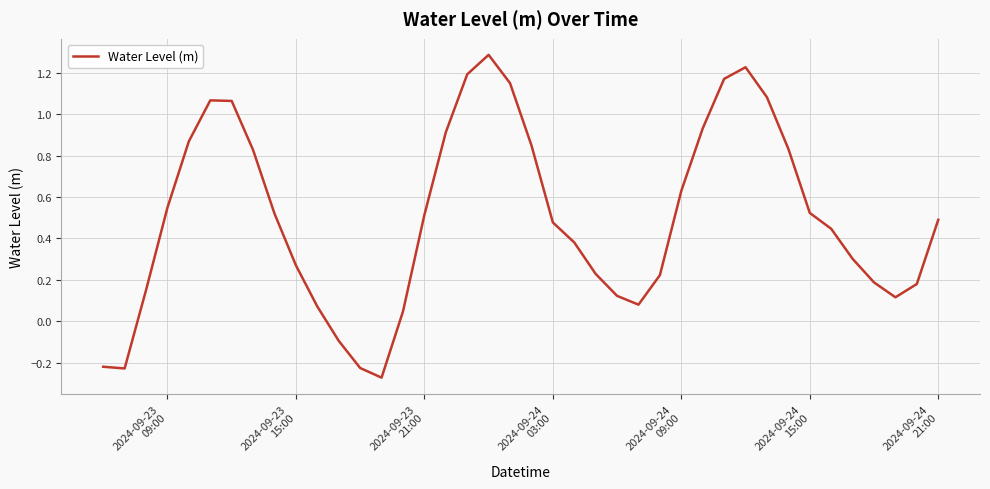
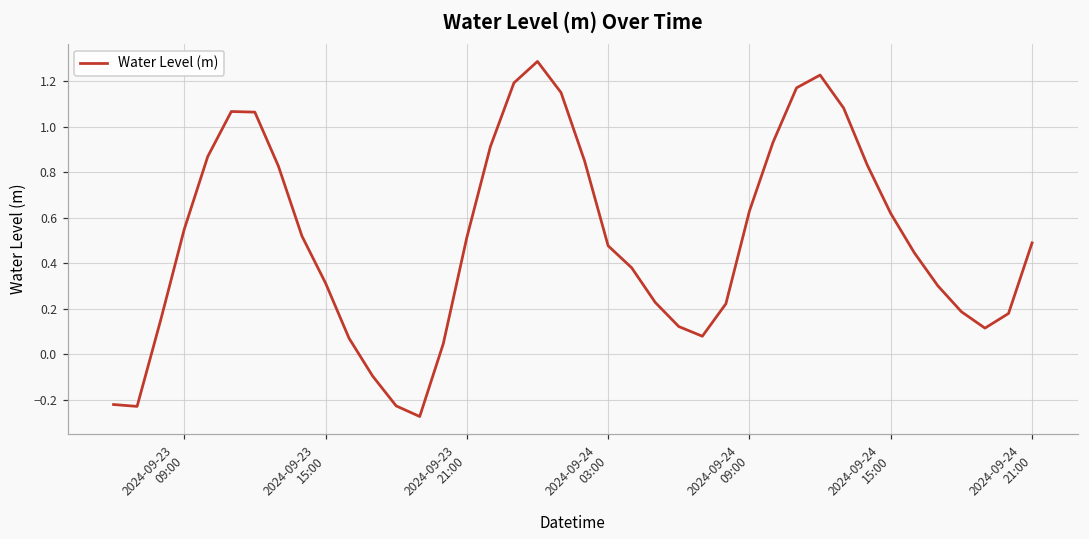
2024-09-23 15:00: 0.27 -> 0.31
2024-09-24 15:00: 0.52 -> 0.62
